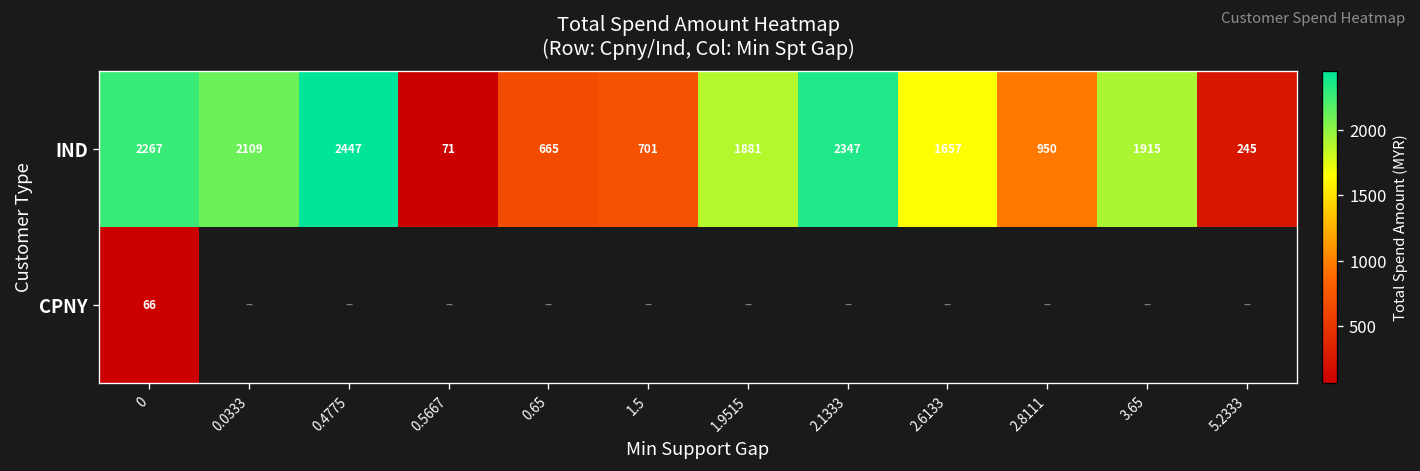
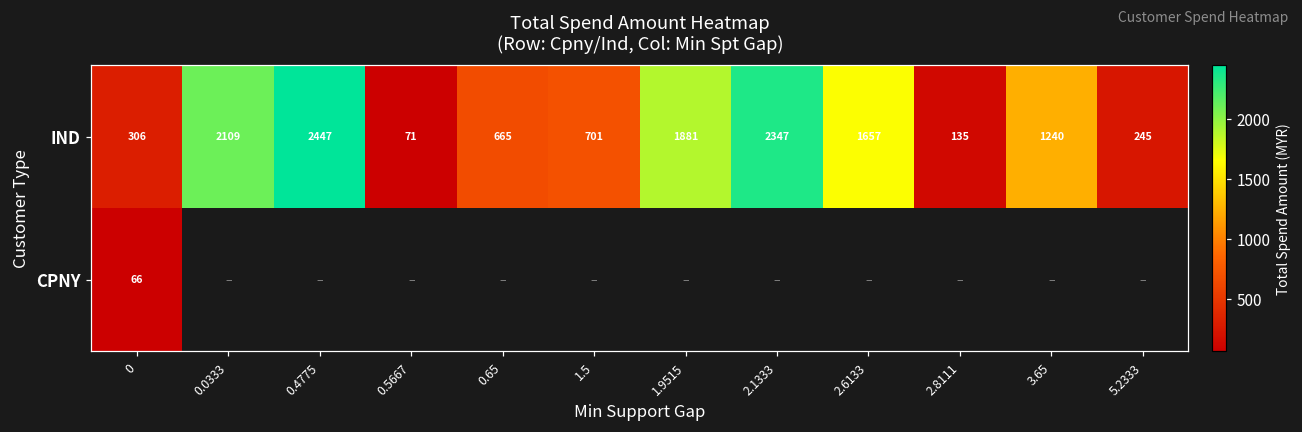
IND, 0: 2267 -> 306
IND, 2.8111: 950 -> 135
IND, 3.65: 1915 -> 1240
